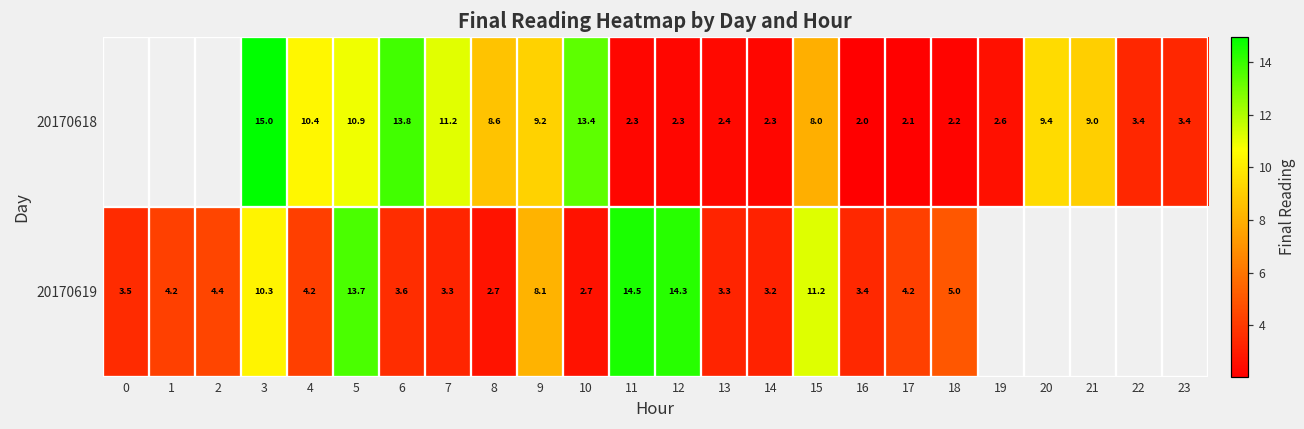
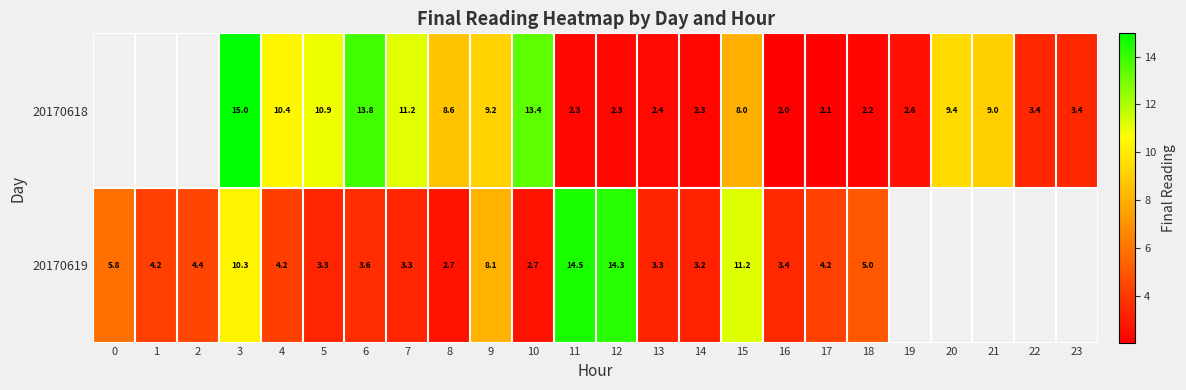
20170619, 0: 3.5 -> 5.8
20170619, 5: 13.7 -> 3.3
